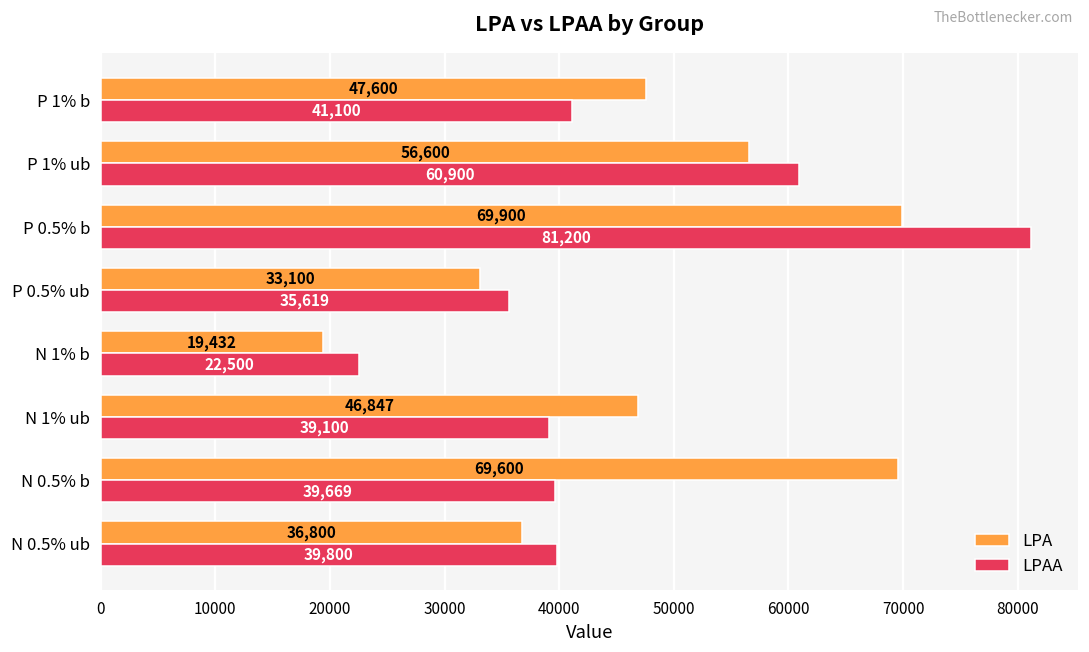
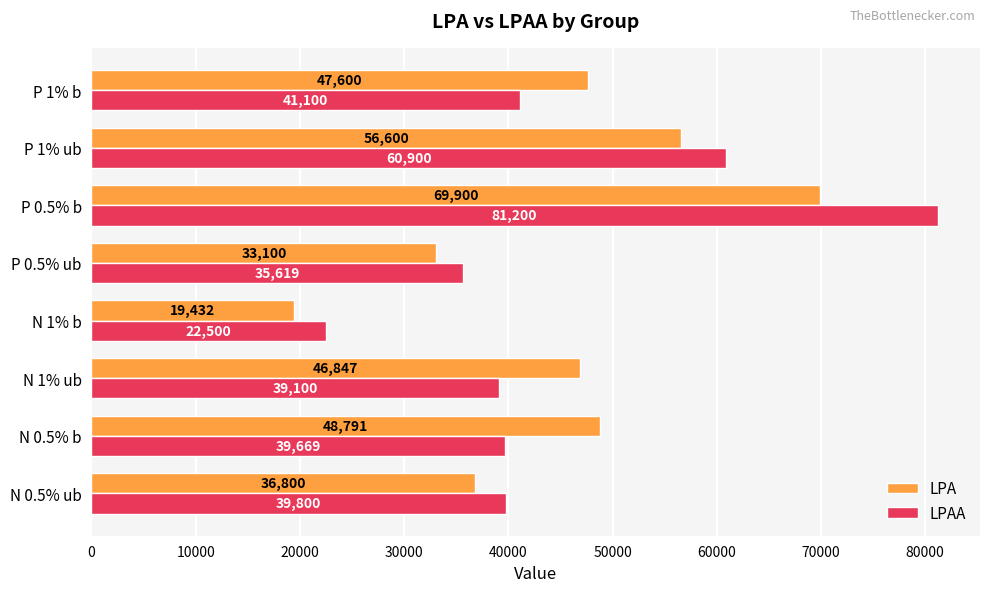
LPA, N 0.5% b: 69,600 -> 48,791
